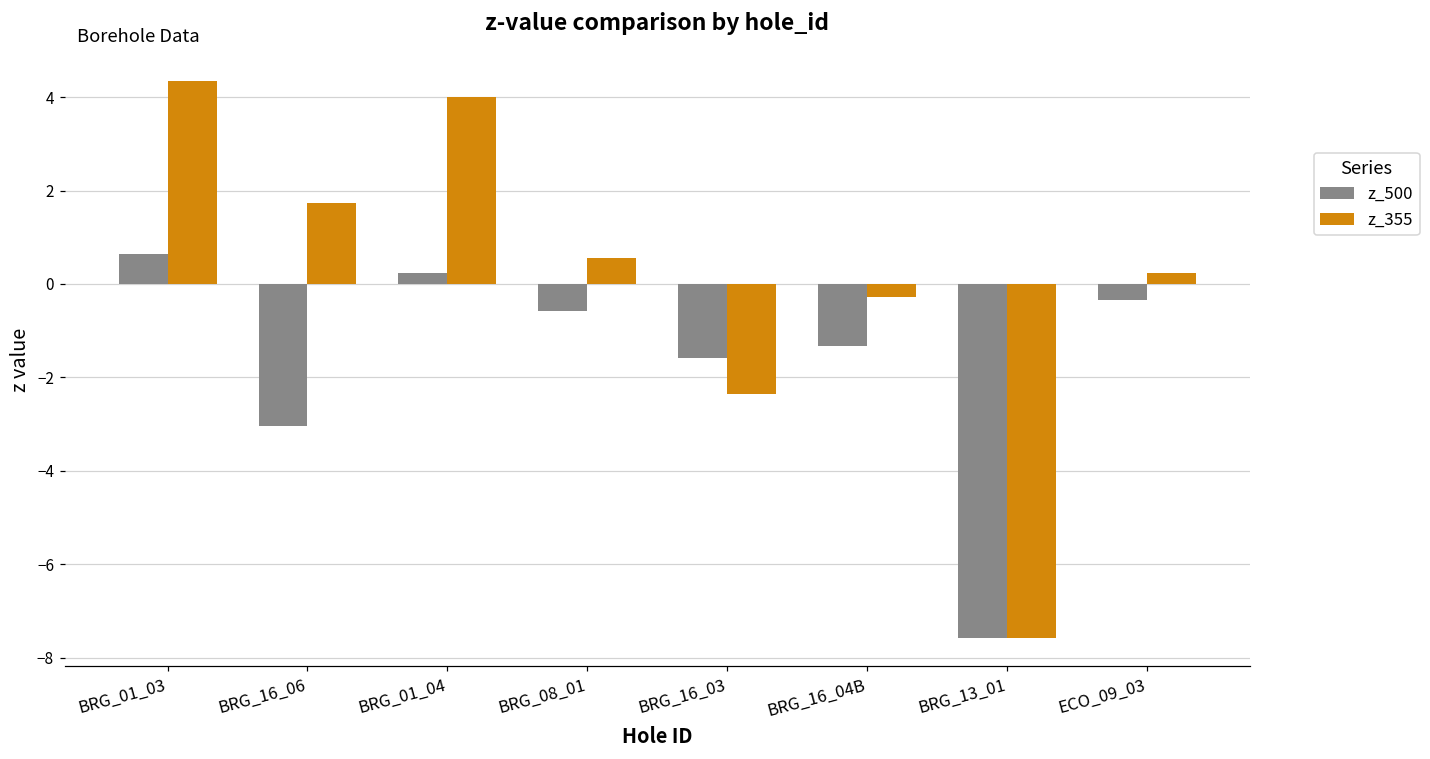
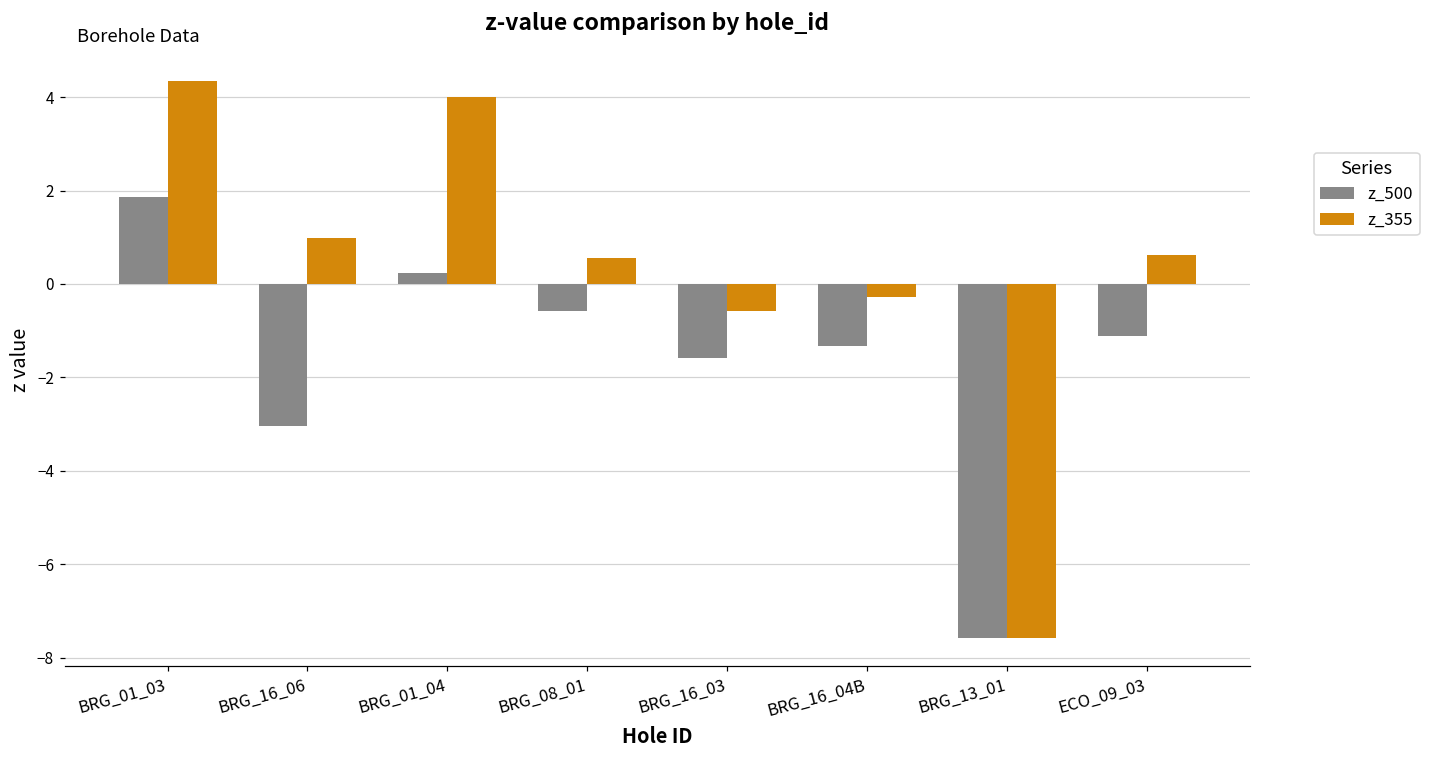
z_500, BRG_01_03: 0.6 -> 1.9
z_355, BRG_16_06: 1.7 -> 1.0
z_355, BRG_16_03: -2.4 -> -0.6
z_500, ECO_09_03: -0.3 -> -1.1
z_355, ECO_09_03: 0.2 -> 0.6
